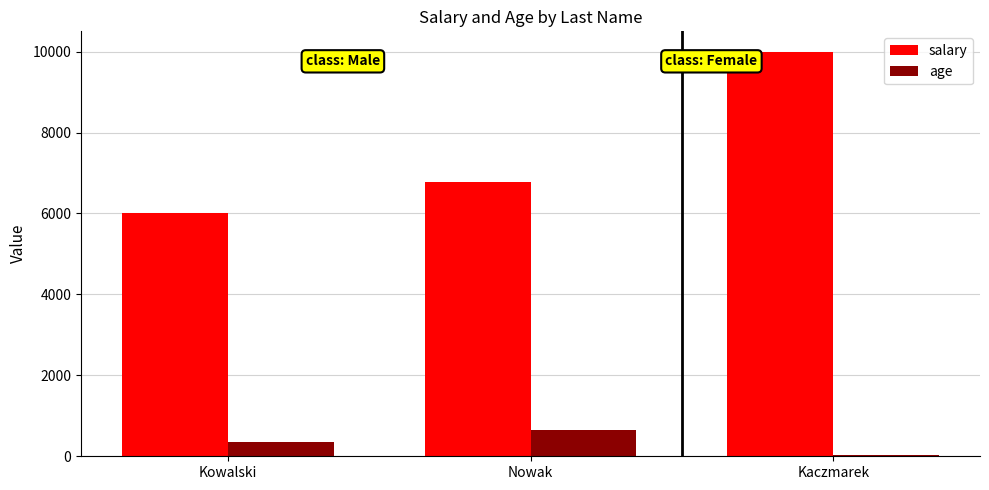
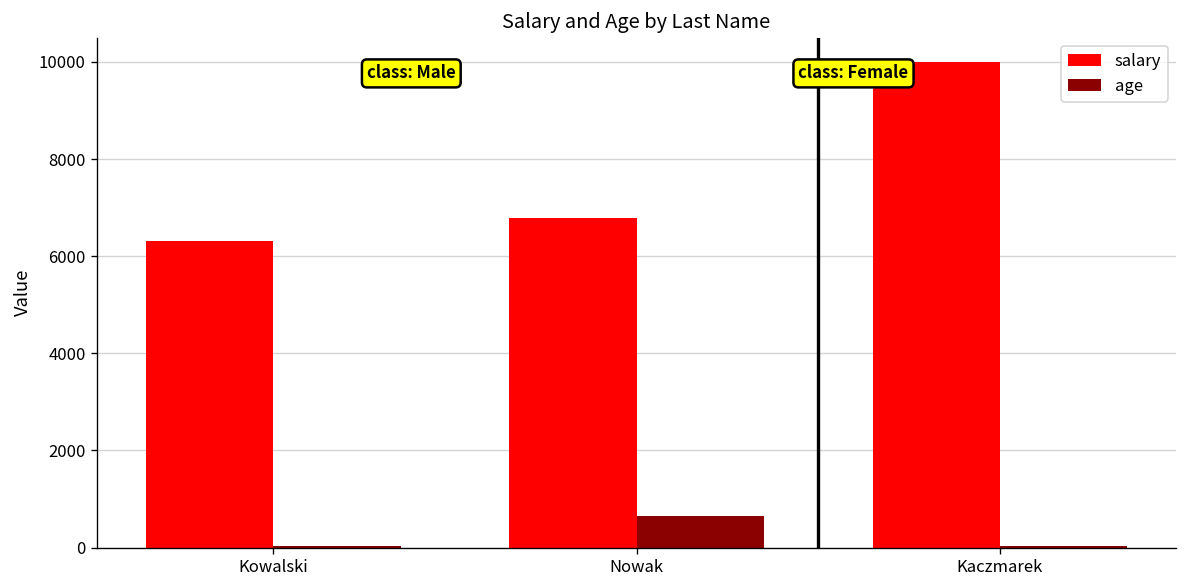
salary, Kowalski: 6000 -> 6300
age, Kowalski: 300 -> 0
